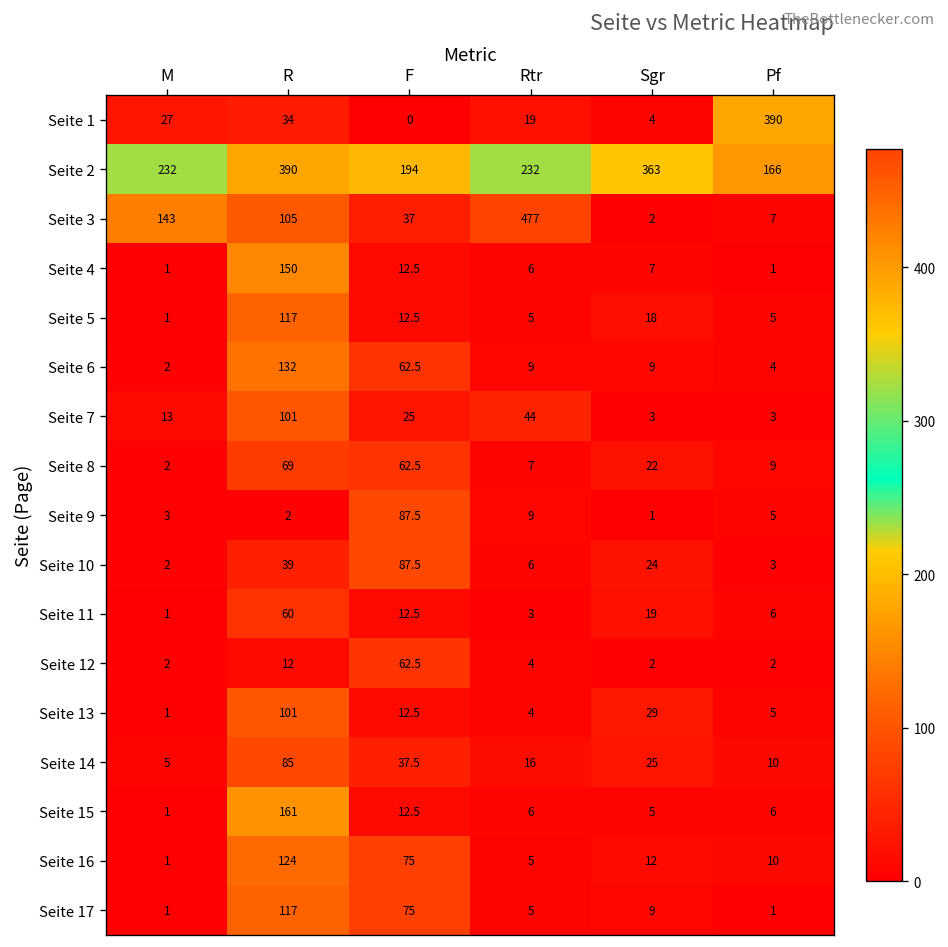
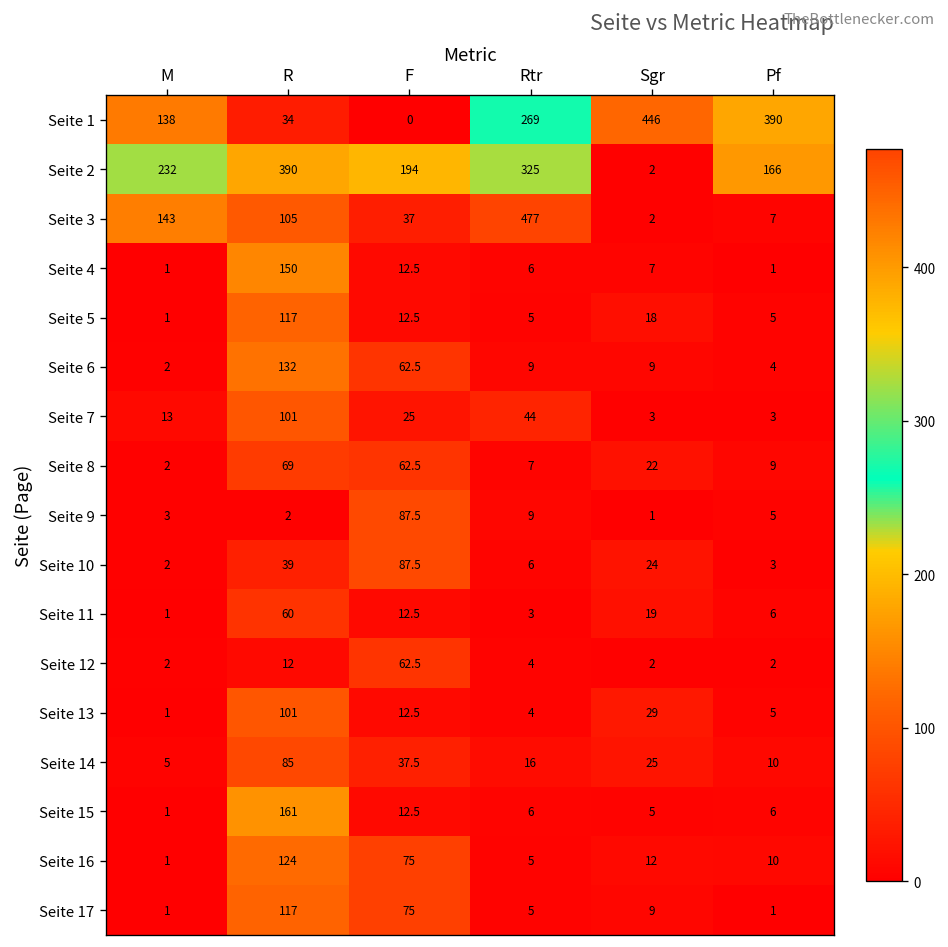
Seite 1, M: 27 -> 138
Seite 1, Rtr: 19 -> 269
Seite 1, Sgr: 4 -> 446
Seite 2, Rtr: 232 -> 325
Seite 2, Sgr: 363 -> 2
